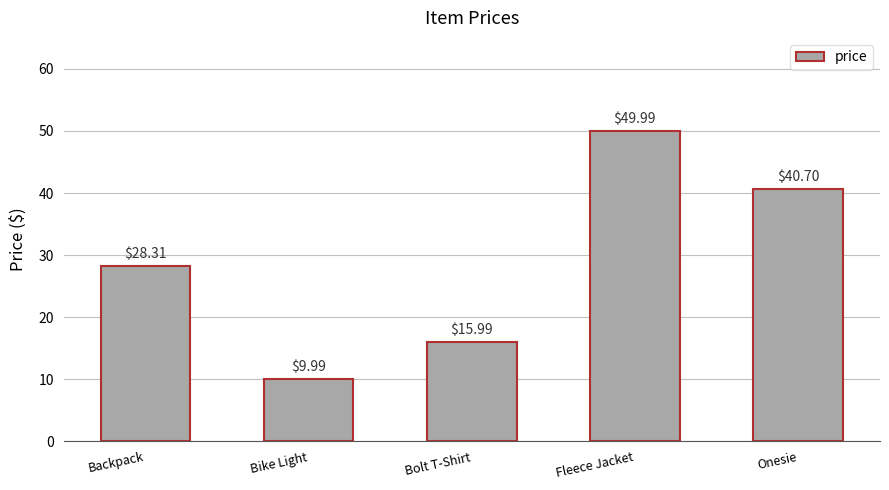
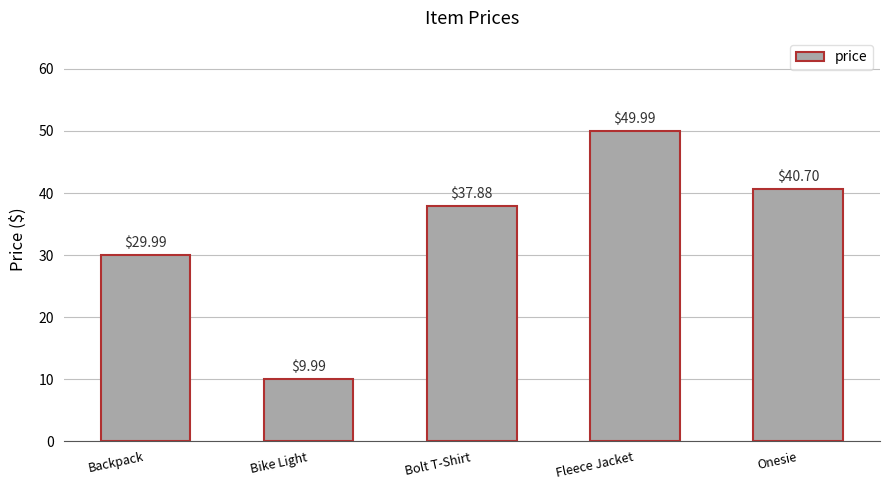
Backpack: $28.31 -> $29.99
Bolt T-Shirt: $15.99 -> $37.88
